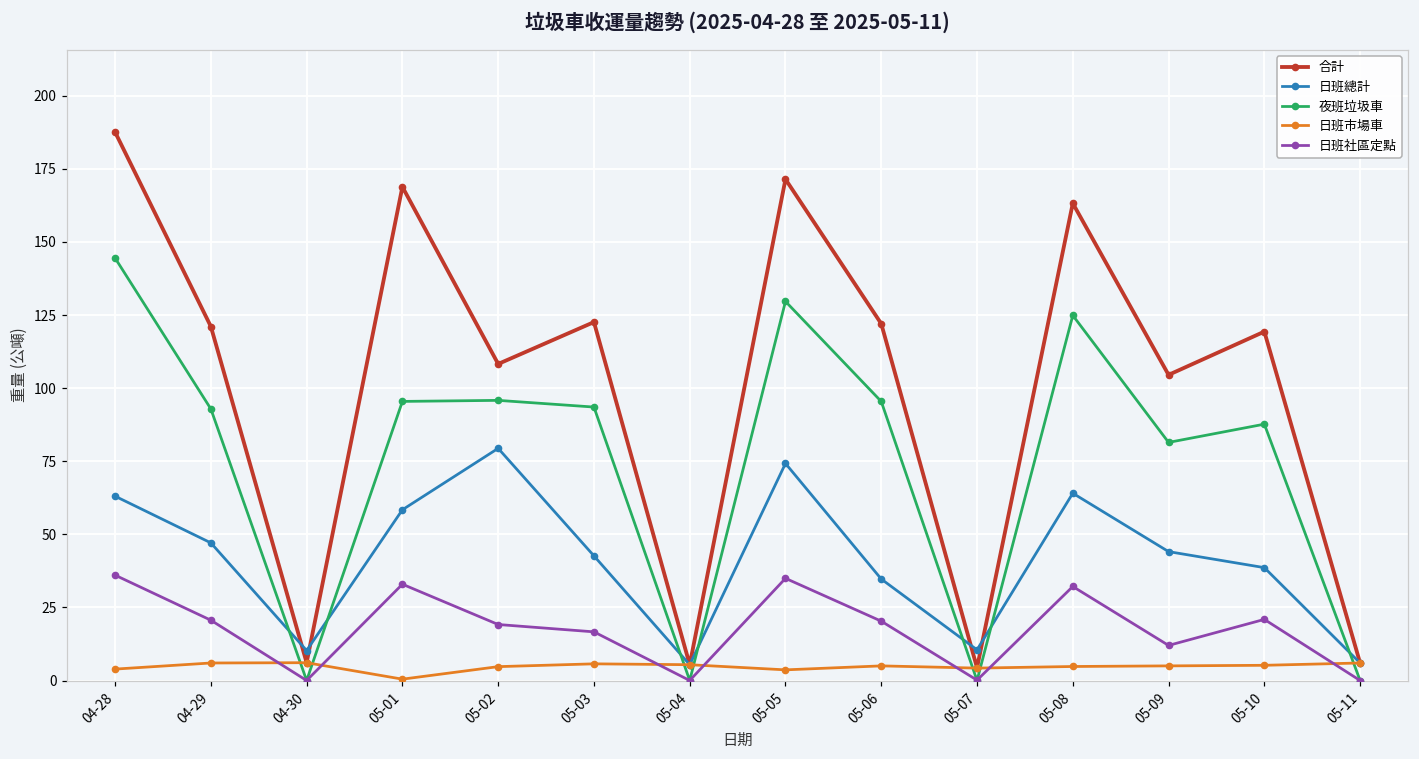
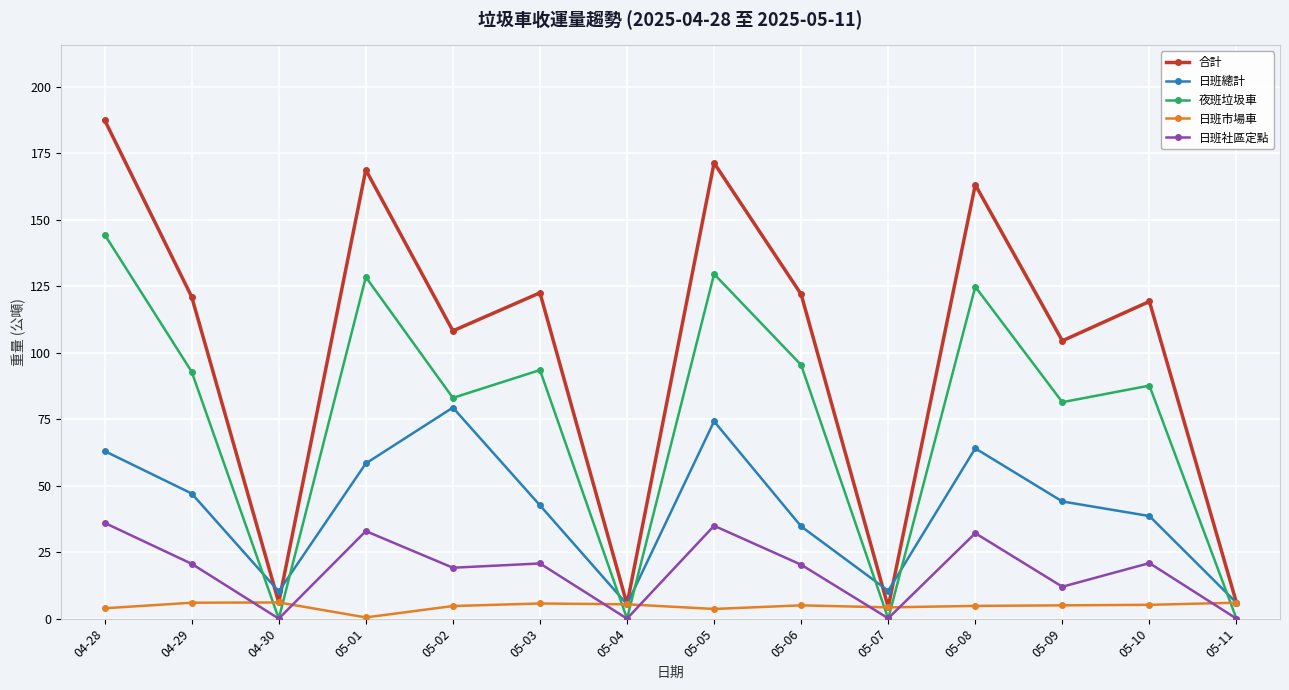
夜班垃圾車, 05-01: 95 -> 128
夜班垃圾車, 05-02: 96 -> 83
日班社區定點, 05-03: 17 -> 21
